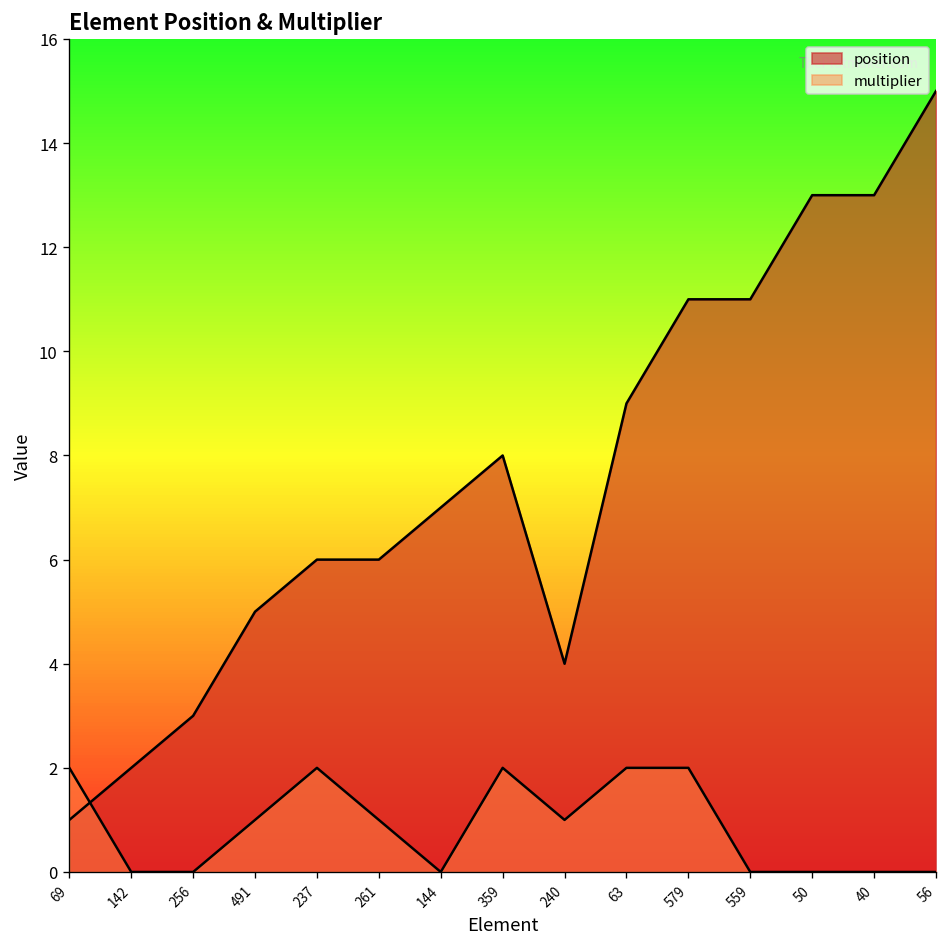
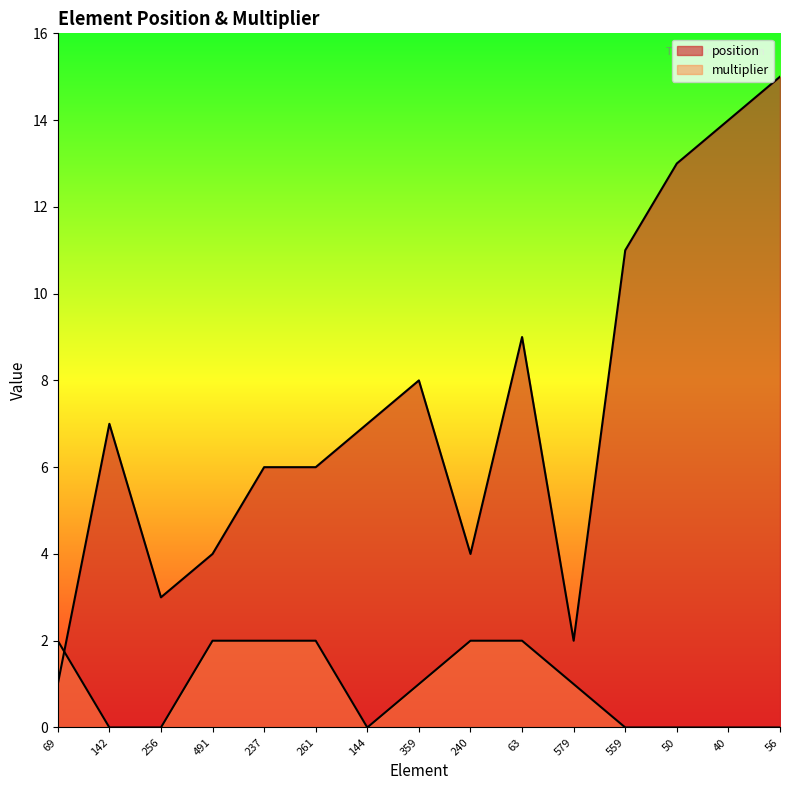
position, 142: 2 -> 7
position, 491: 5 -> 4
multiplier, 491: 1 -> 2
multiplier, 261: 1 -> 2
multiplier, 359: 2 -> 1
multiplier, 240: 1 -> 2
position, 579: 11 -> 2
multiplier, 579: 2 -> 1
position, 40: 13 -> 14
